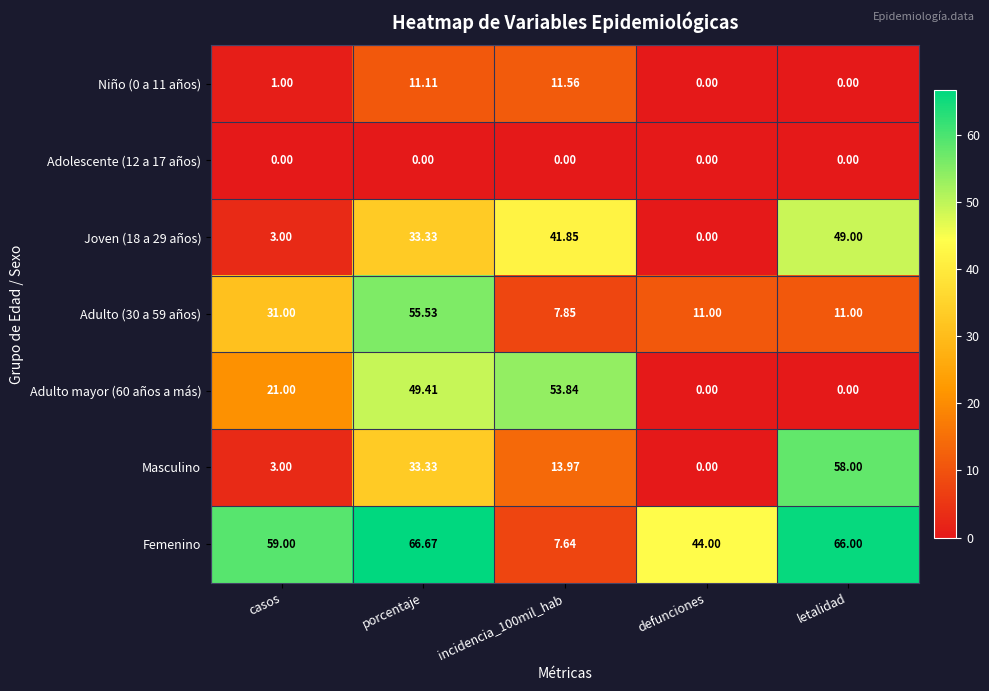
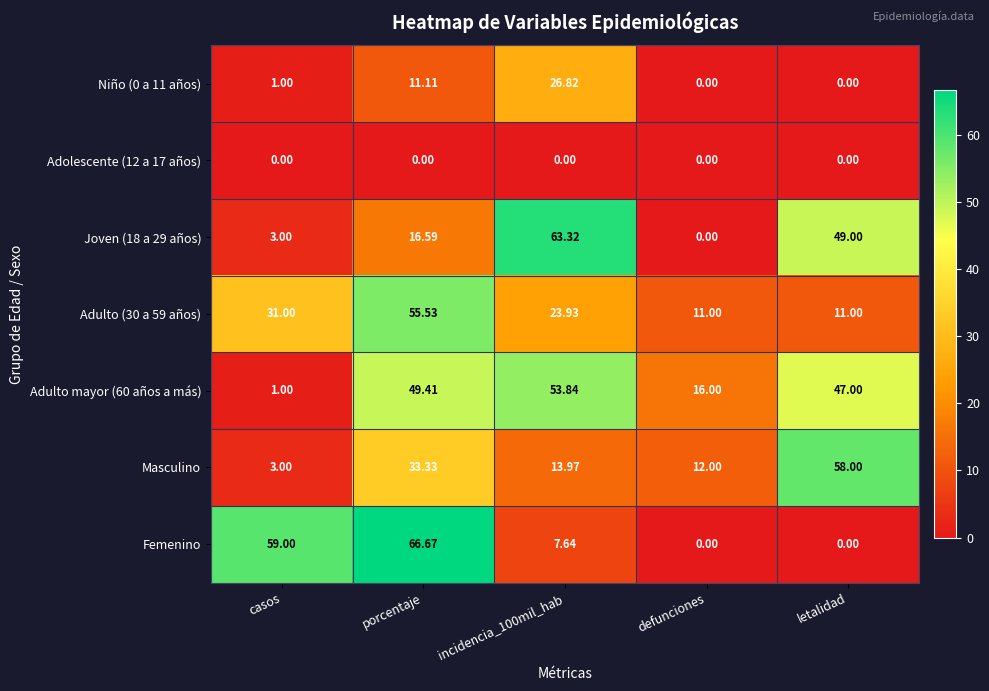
Niño (0 a 11 años), incidencia_100mil_hab: 11.56 -> 26.82
Joven (18 a 29 años), porcentaje: 33.33 -> 16.59
Joven (18 a 29 años), incidencia_100mil_hab: 41.85 -> 63.32
Adulto (30 a 59 años), incidencia_100mil_hab: 7.85 -> 23.93
Adulto mayor (60 años a más), casos: 21.00 -> 1.00
Adulto mayor (60 años a más), defunciones: 0.00 -> 16.00
Adulto mayor (60 años a más), letalidad: 0.00 -> 47.00
Masculino, defunciones: 0.00 -> 12.00
Femenino, defunciones: 44.00 -> 0.00
Femenino, letalidad: 66.00 -> 0.00
